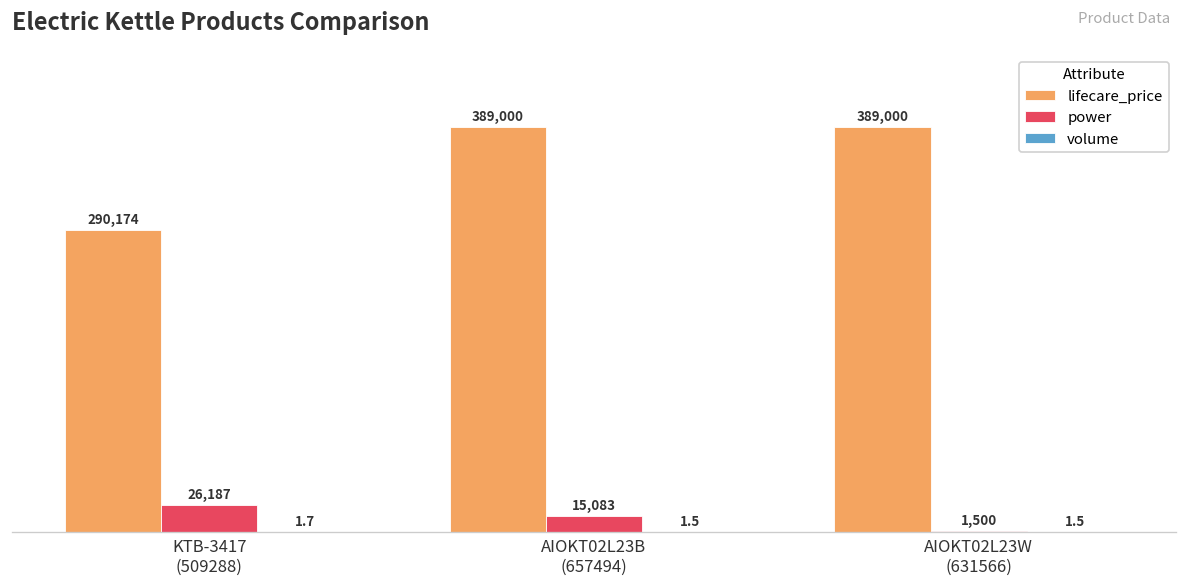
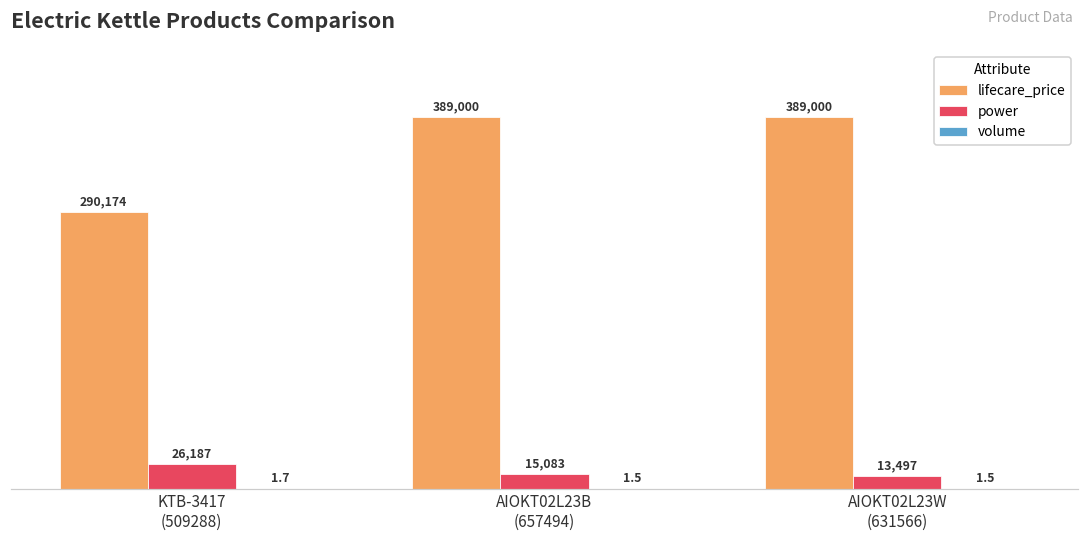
power, AIOKT02L23W (631566): 1,500 -> 13,497
